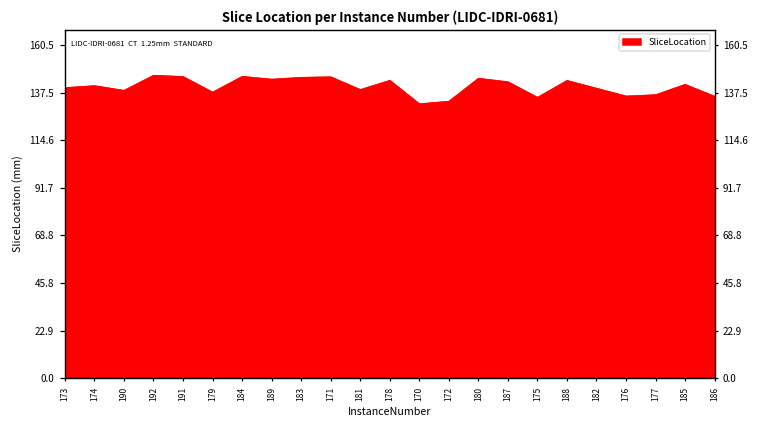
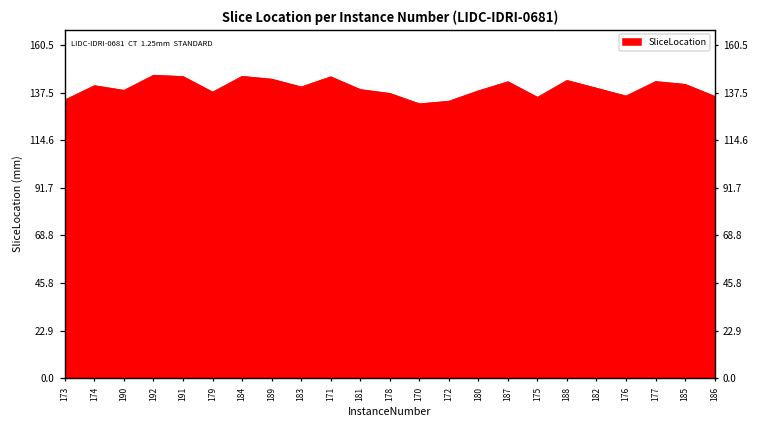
173: 140 -> 134
183: 145 -> 140
178: 143 -> 137
180: 144 -> 138
177: 137 -> 143
